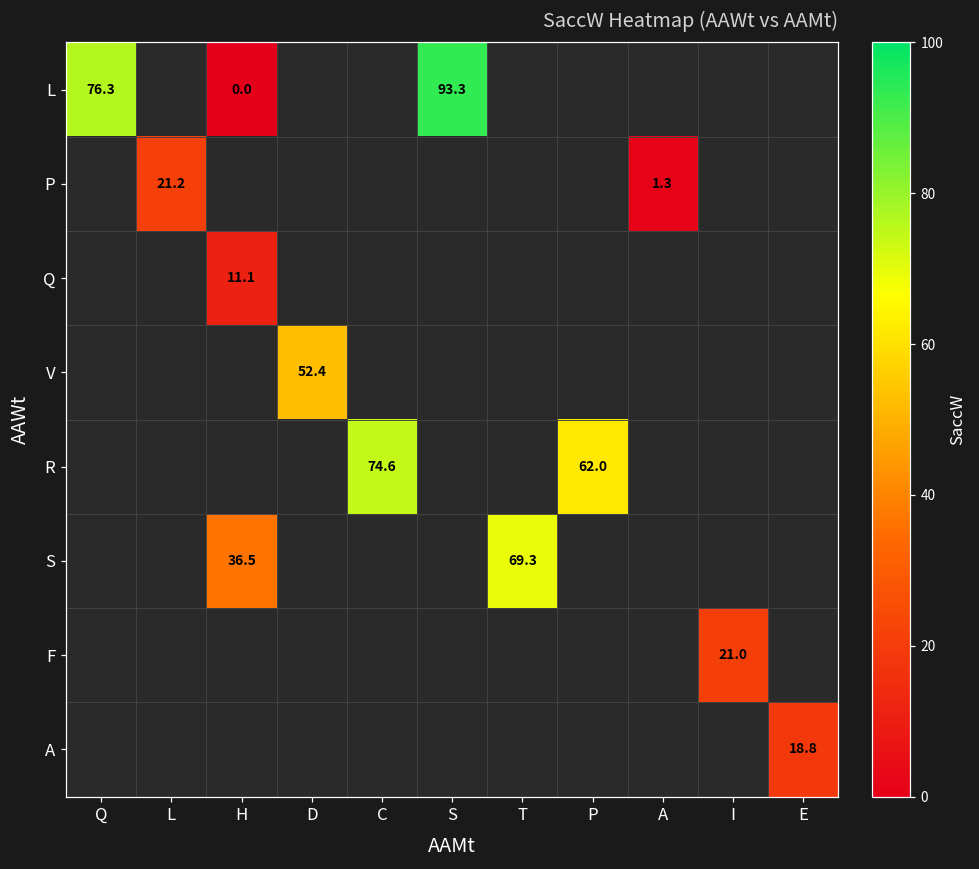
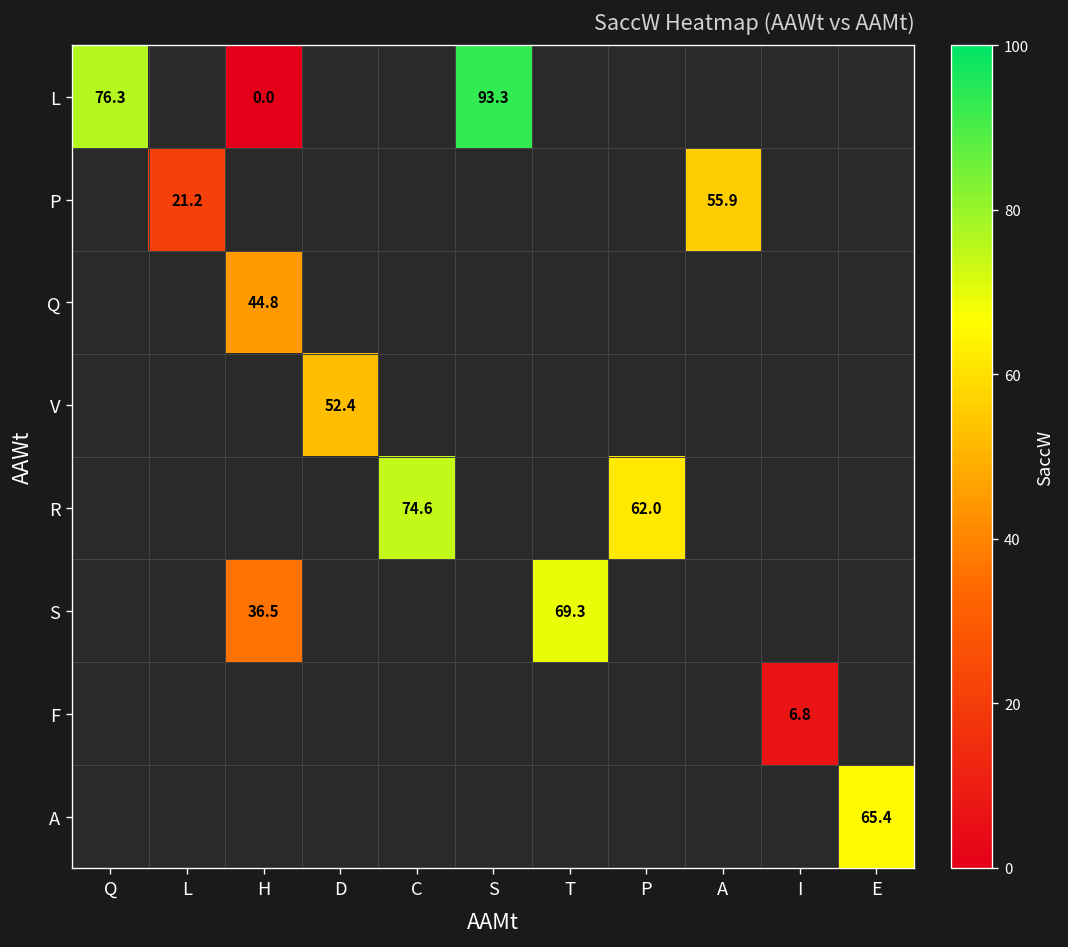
P, A: 1.3 -> 55.9
Q, H: 11.1 -> 44.8
F, I: 21.0 -> 6.8
A, E: 18.8 -> 65.4
